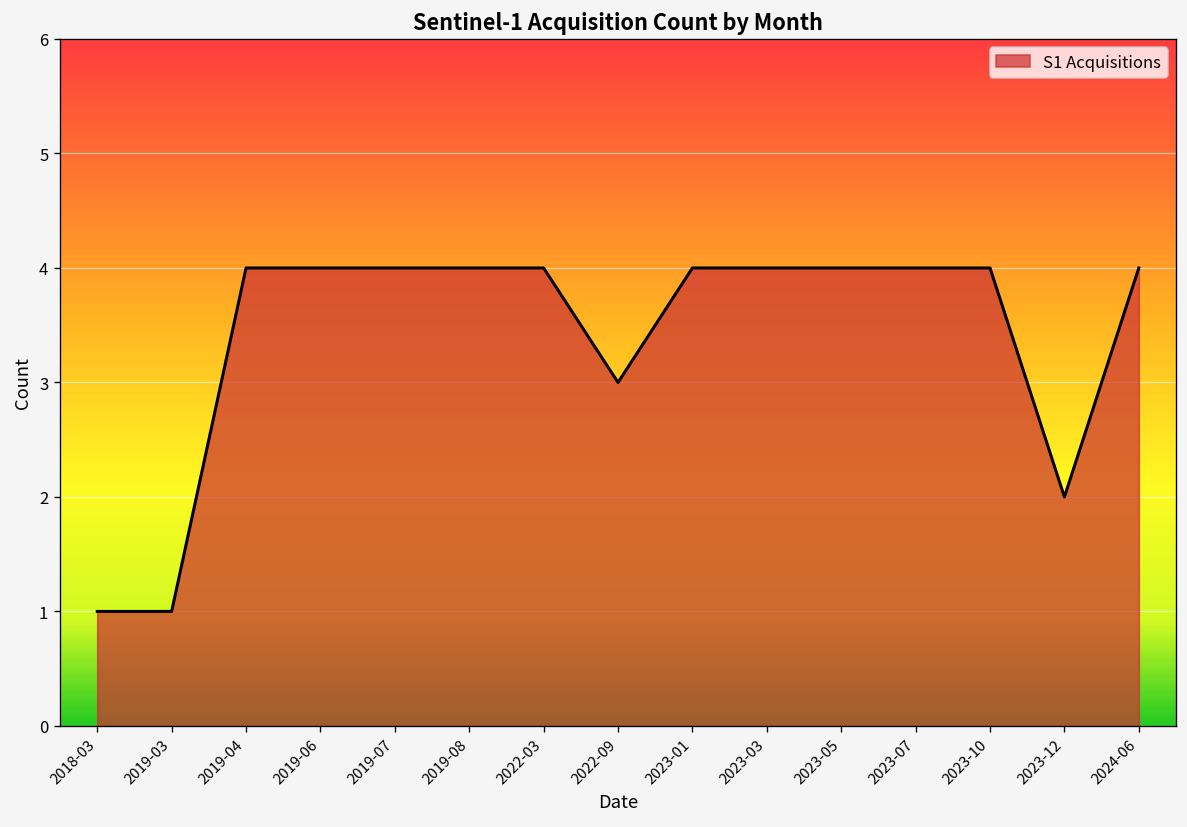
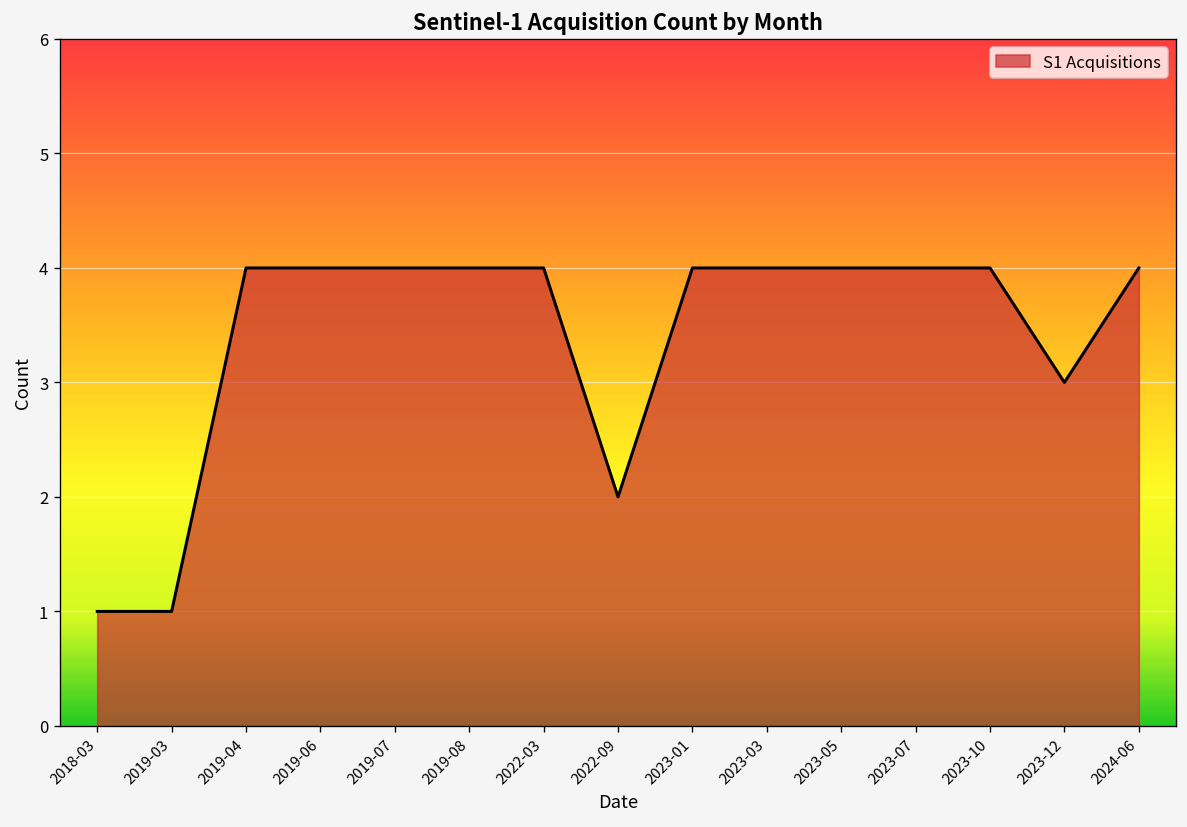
2022-09: 3 -> 2
2023-12: 2 -> 3
